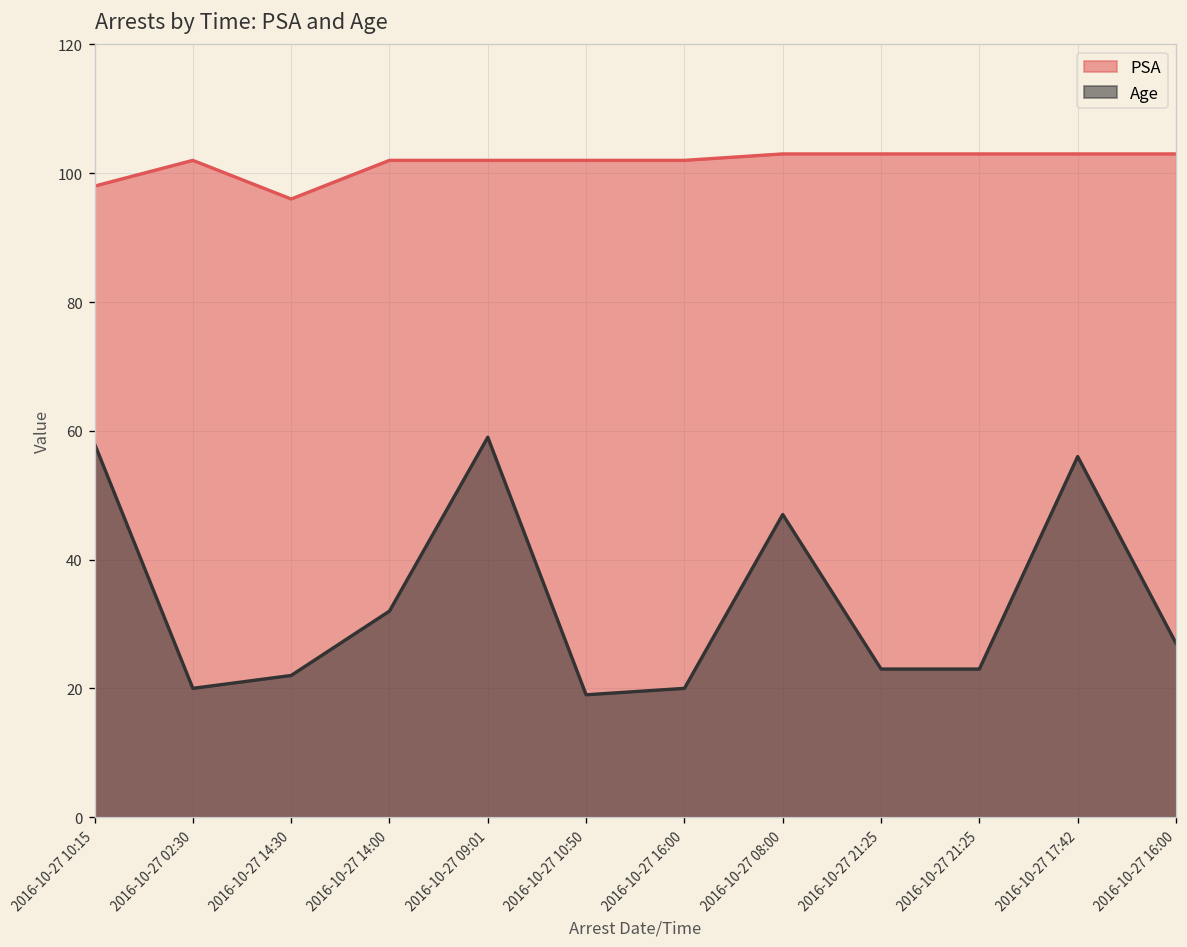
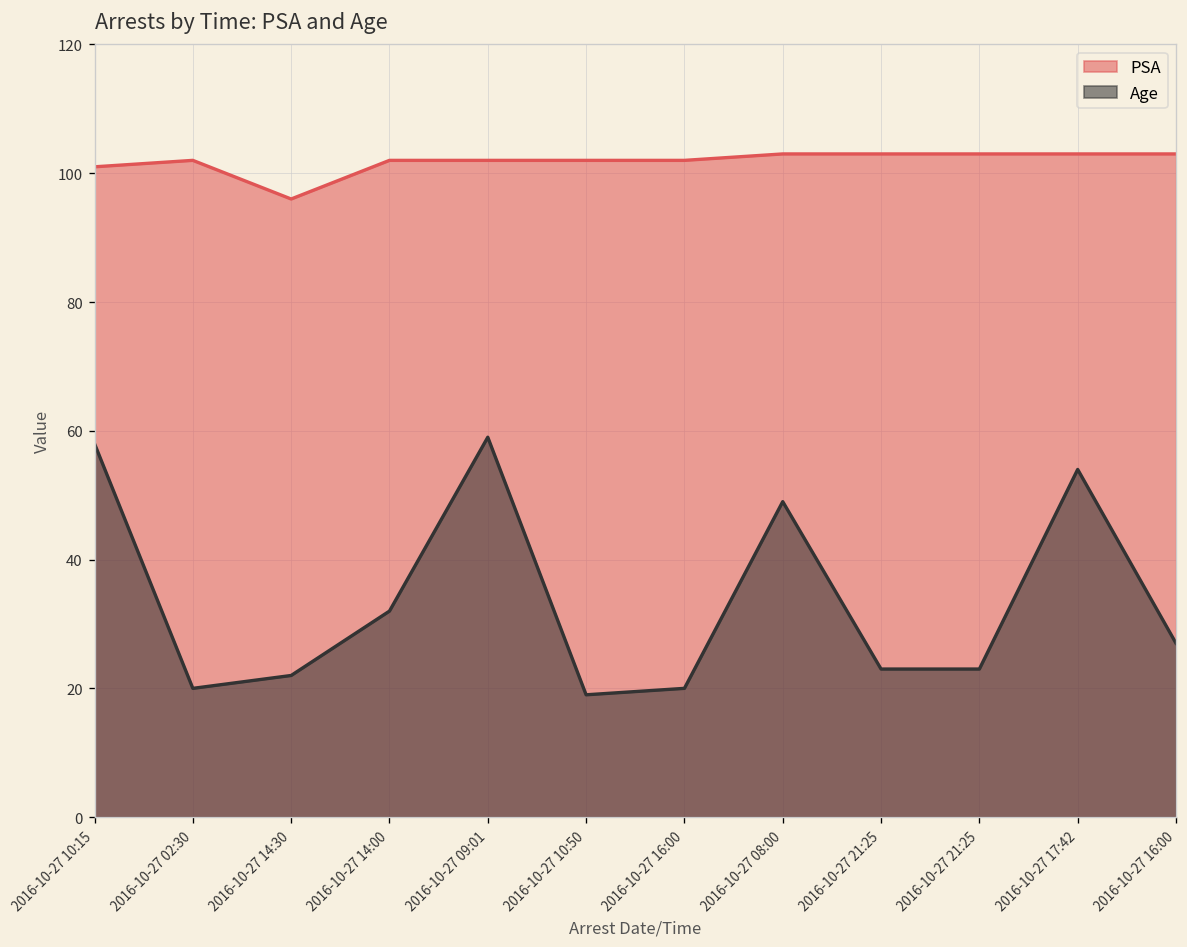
PSA, 2016-10-27 10:15: 98 -> 101
Age, 2016-10-27 08:00: 47 -> 49
Age, 2016-10-27 17:42: 56 -> 54
